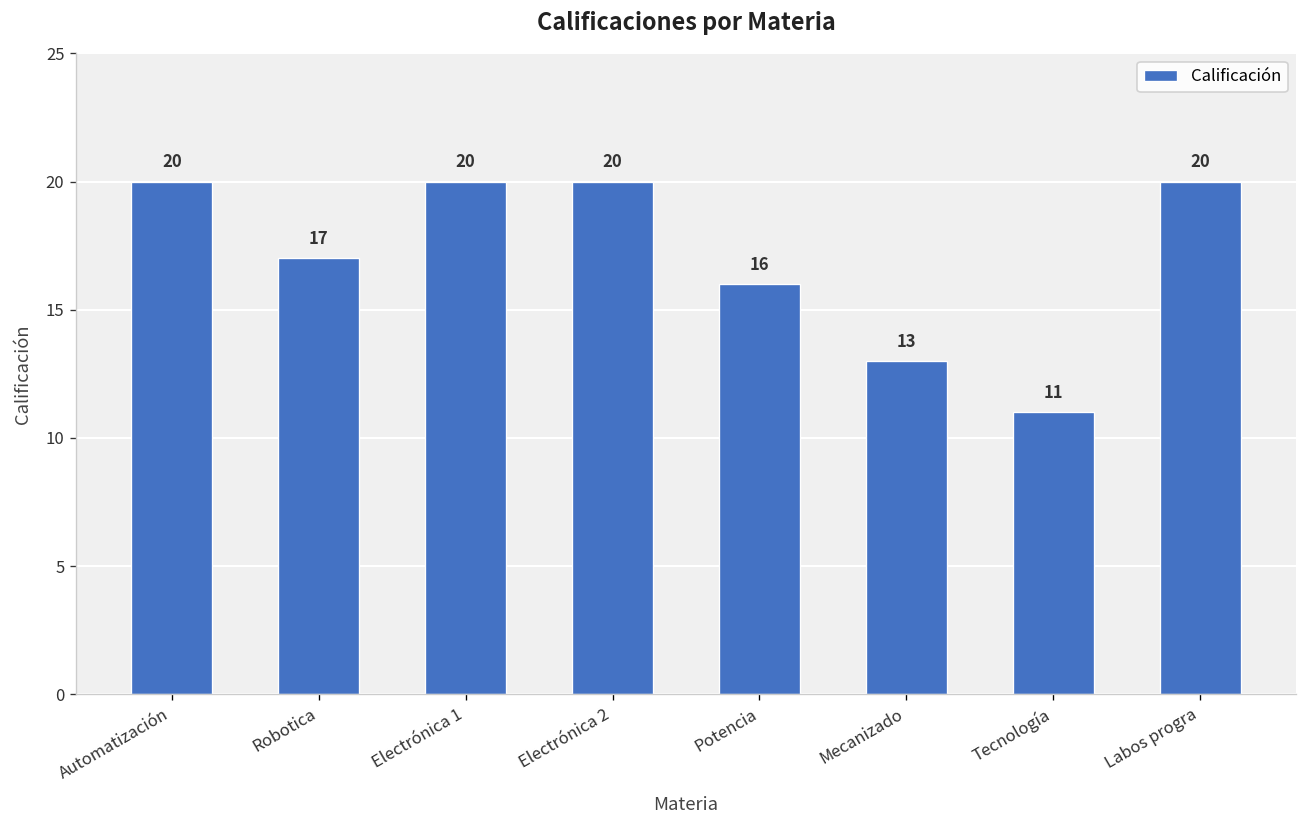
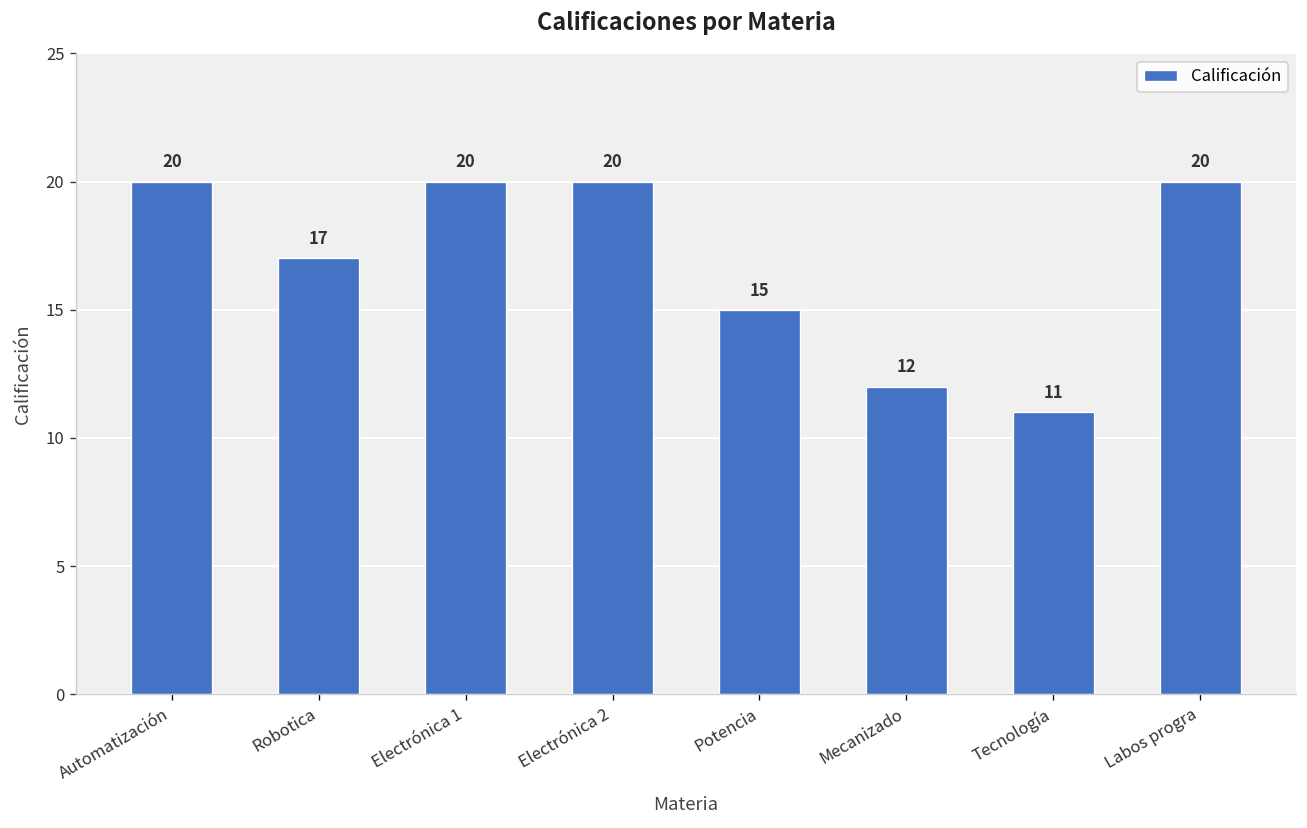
Potencia: 16 -> 15
Mecanizado: 13 -> 12
